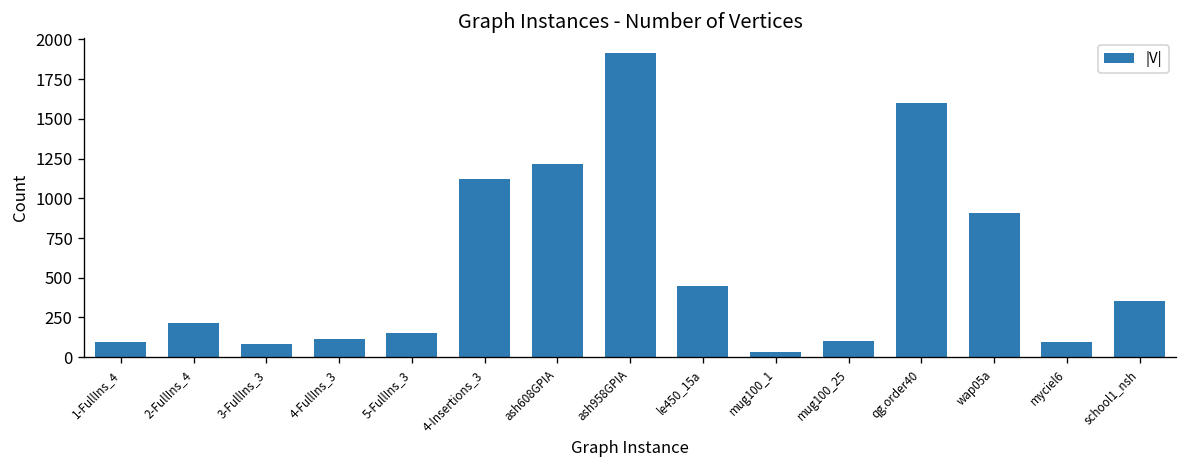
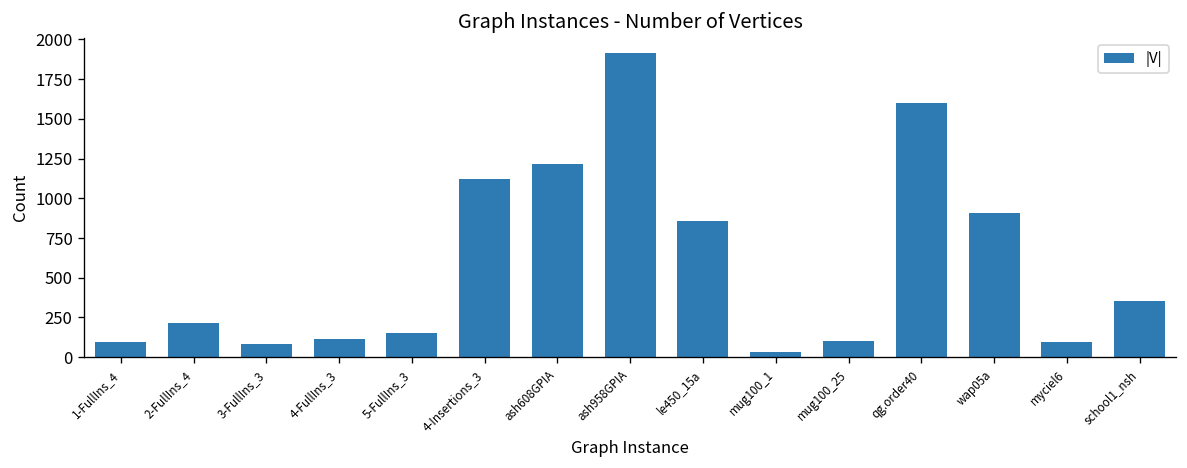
le450_15a: 450 -> 860
